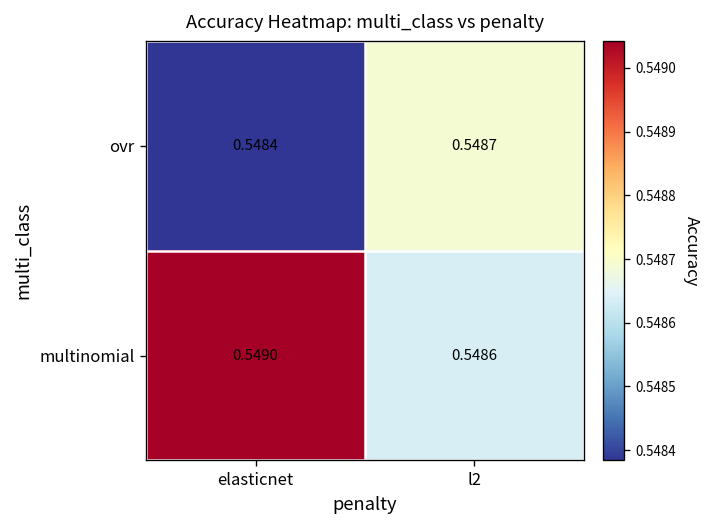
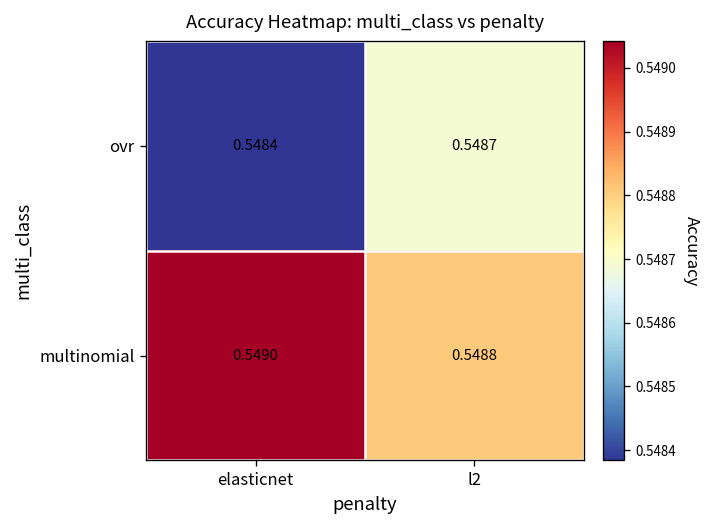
multinomial, l2: 0.5486 -> 0.5488
